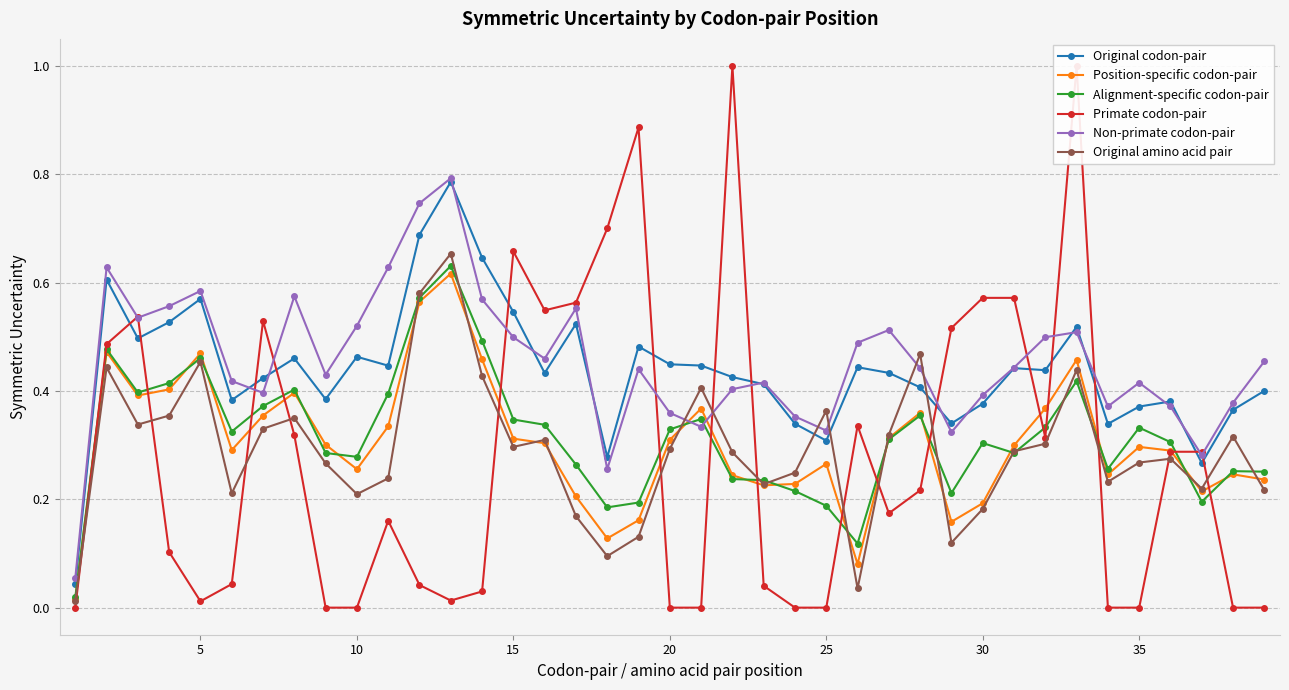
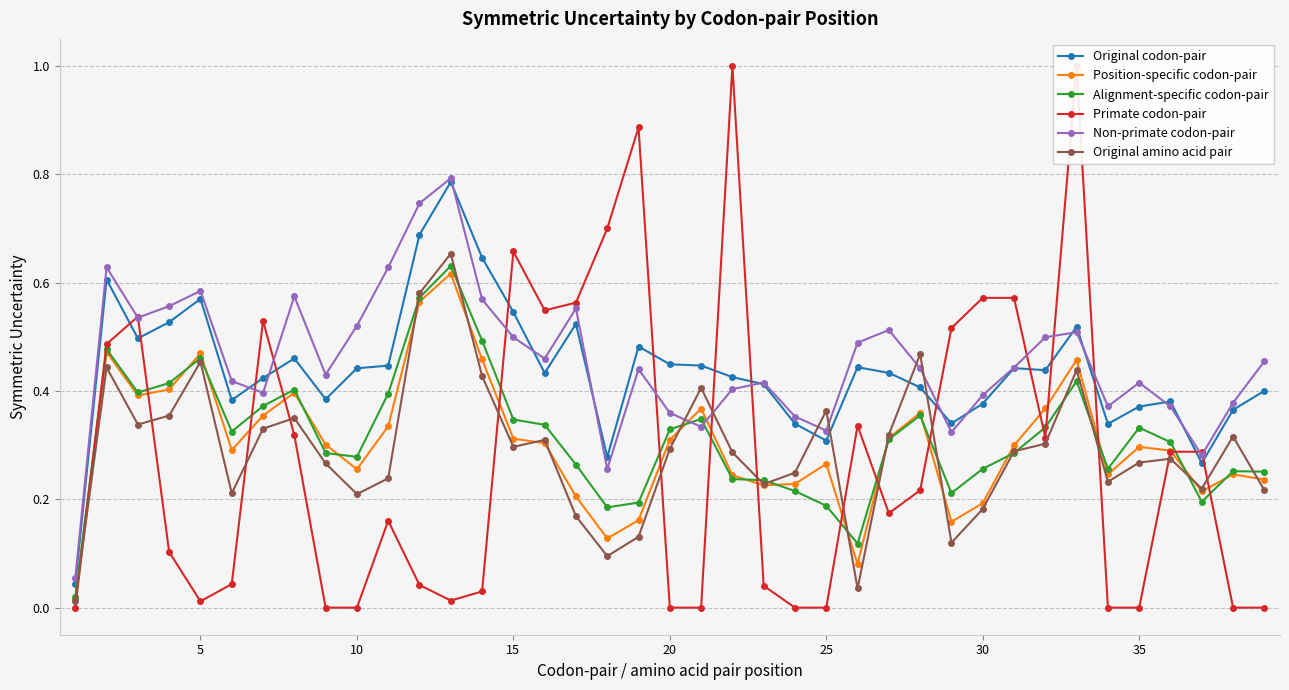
Original codon-pair, 10: 0.46 -> 0.44
Alignment-specific codon-pair, 30: 0.30 -> 0.26
